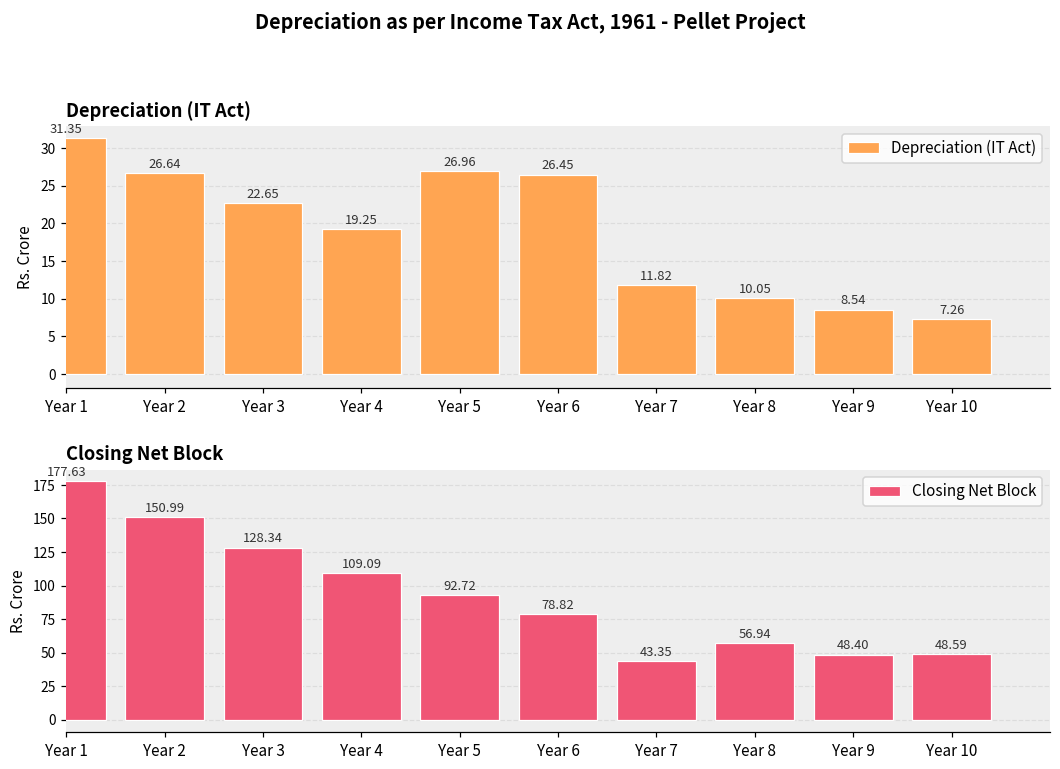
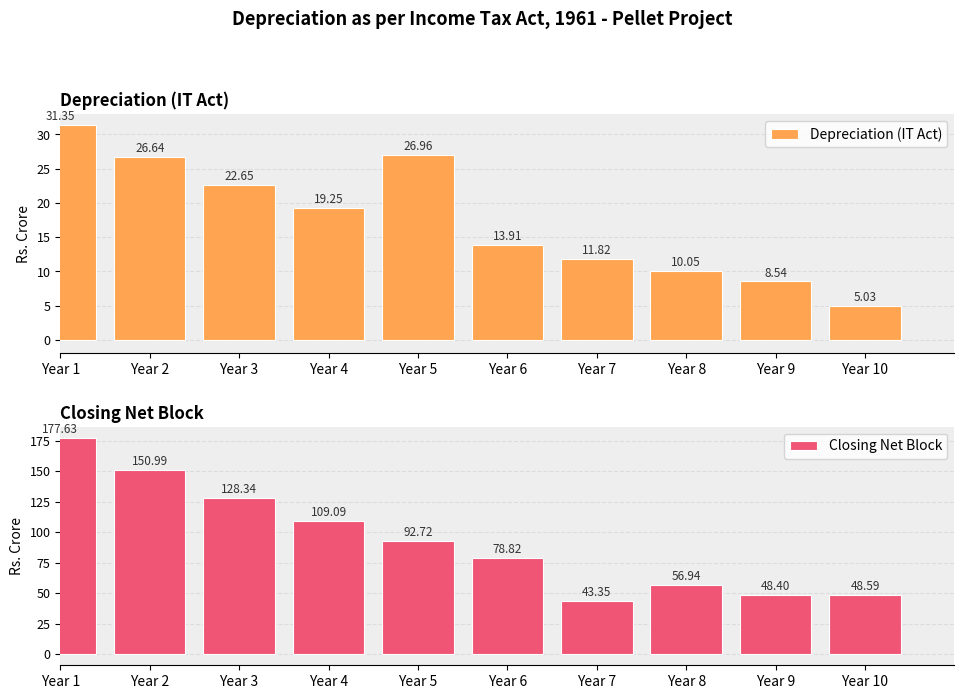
Depreciation (IT Act), Depreciation (IT Act), Year 6: 26.45 -> 13.91
Depreciation (IT Act), Depreciation (IT Act), Year 10: 7.26 -> 5.03
